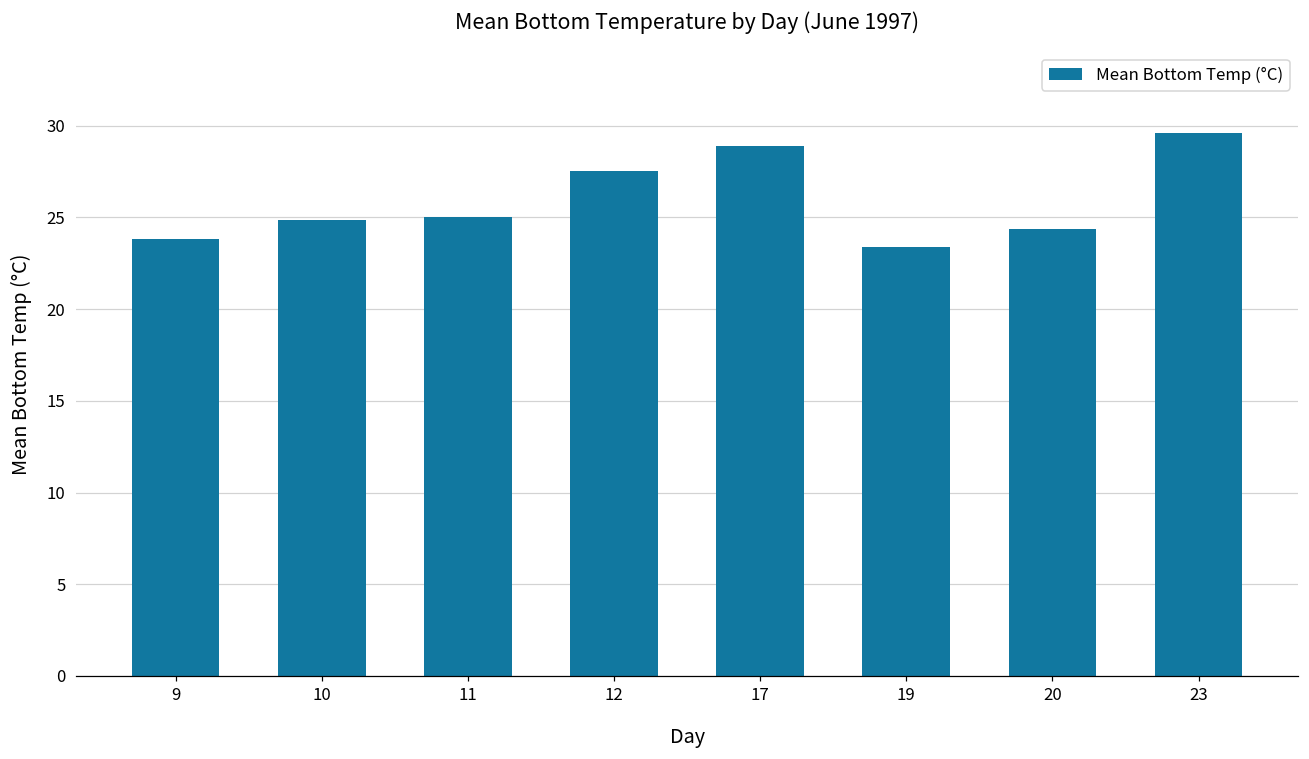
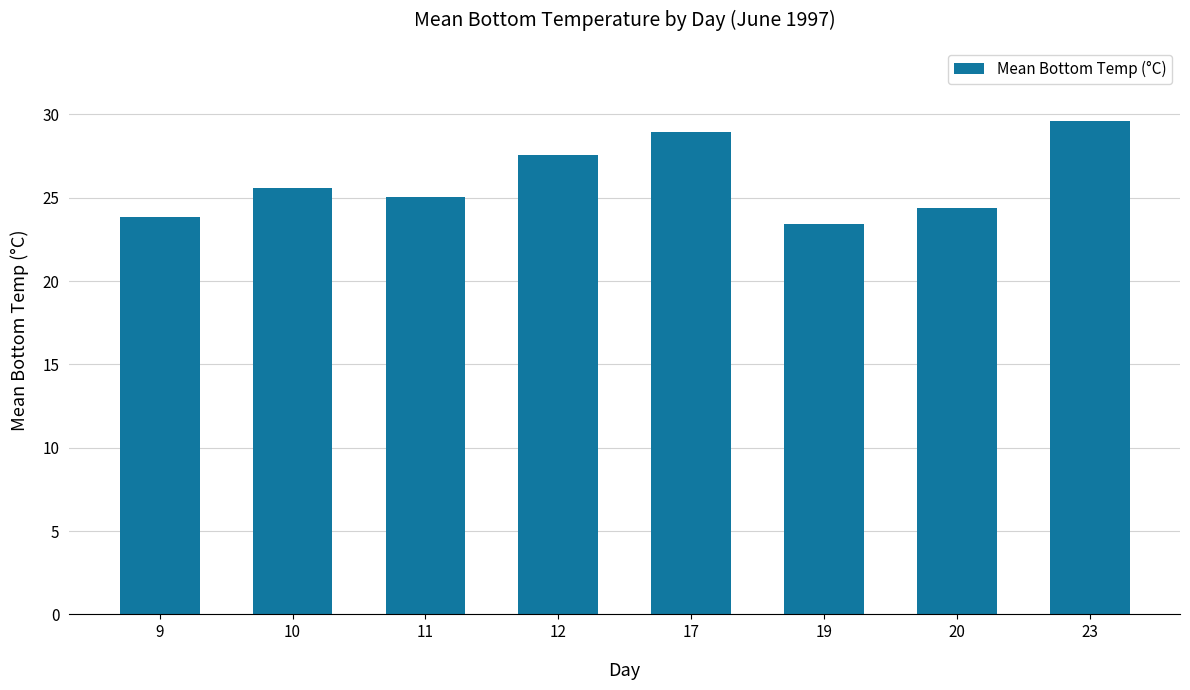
10: 24.9 -> 25.6
